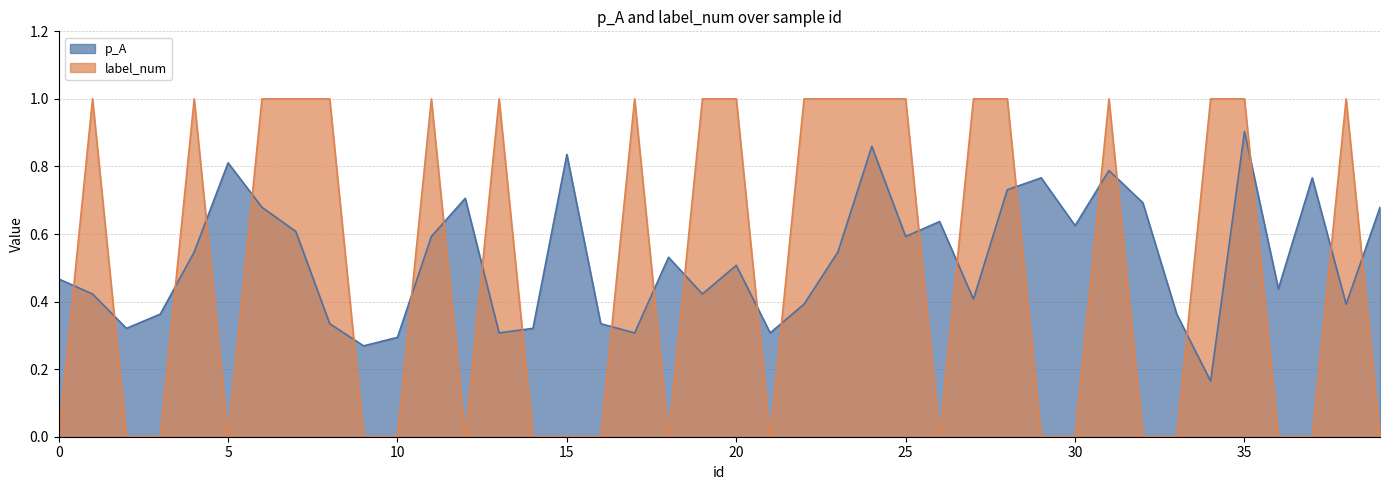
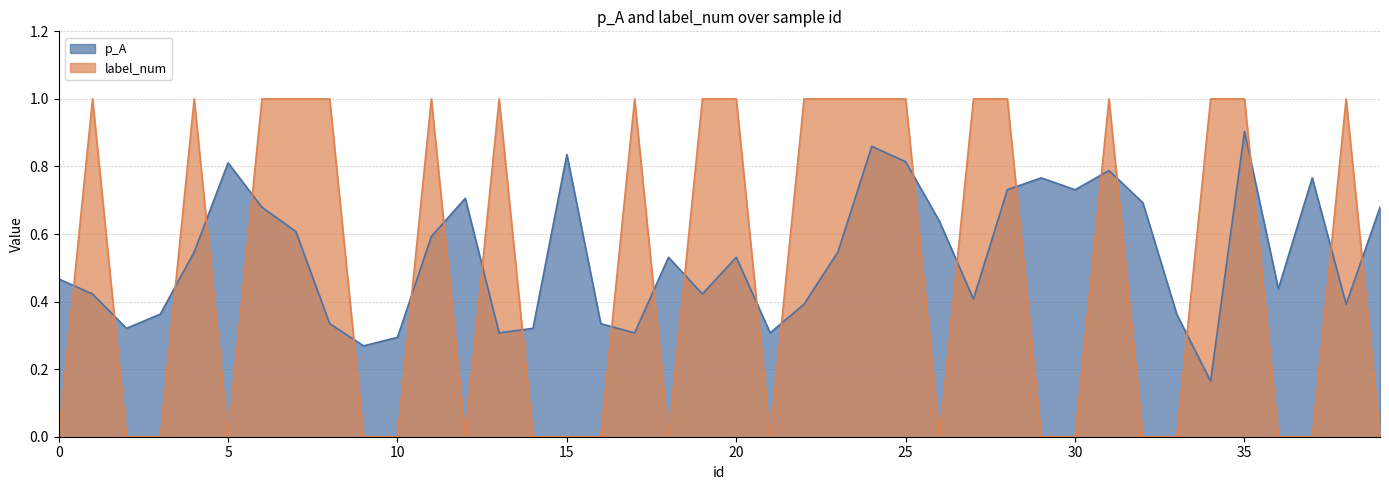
p_A, 20: 0.51 -> 0.53
p_A, 25: 0.59 -> 0.81
p_A, 30: 0.63 -> 0.73
